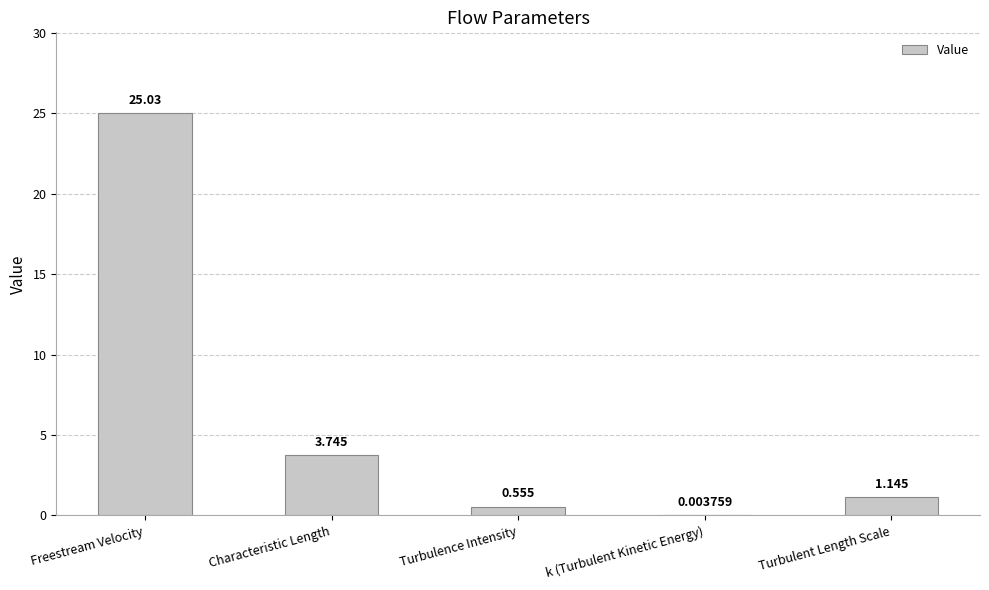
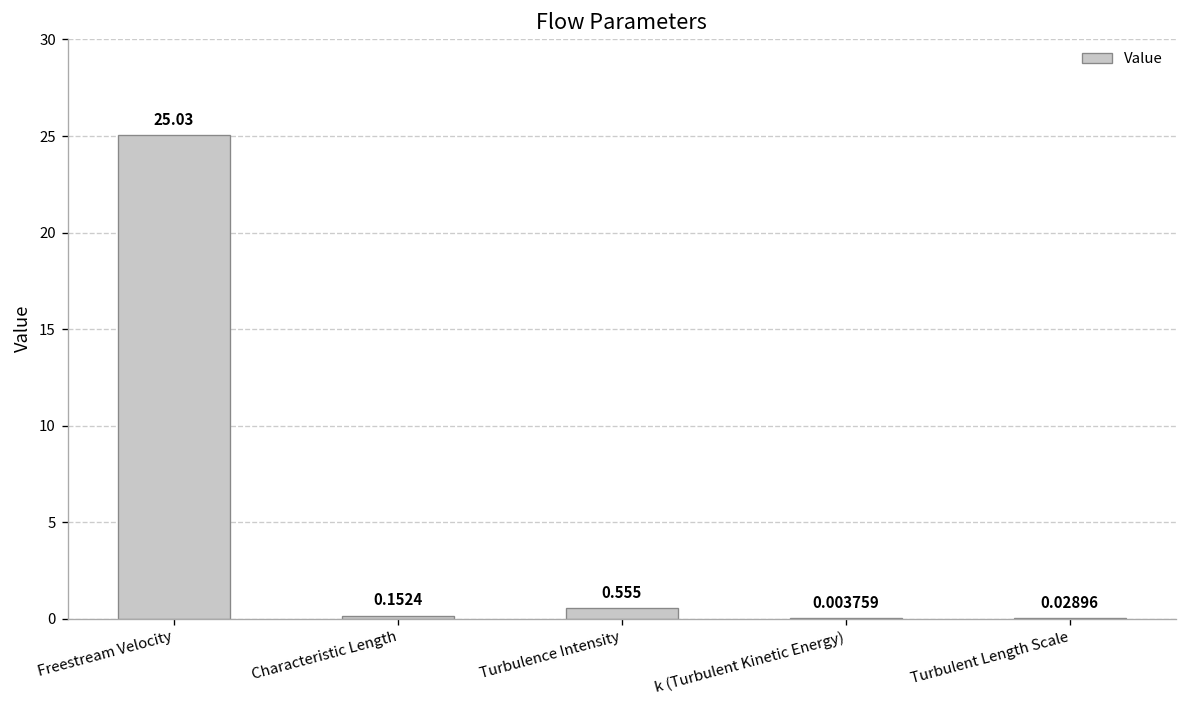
Characteristic Length: 3.745 -> 0.1524
Turbulent Length Scale: 1.145 -> 0.02896
